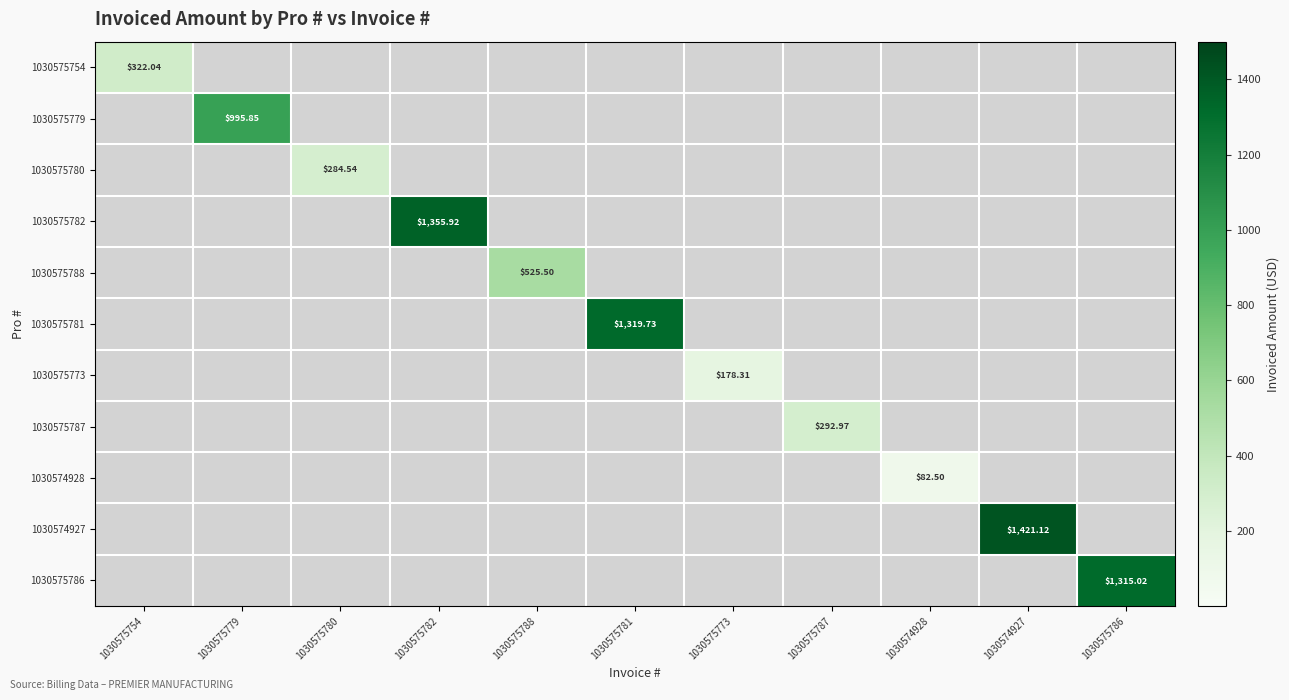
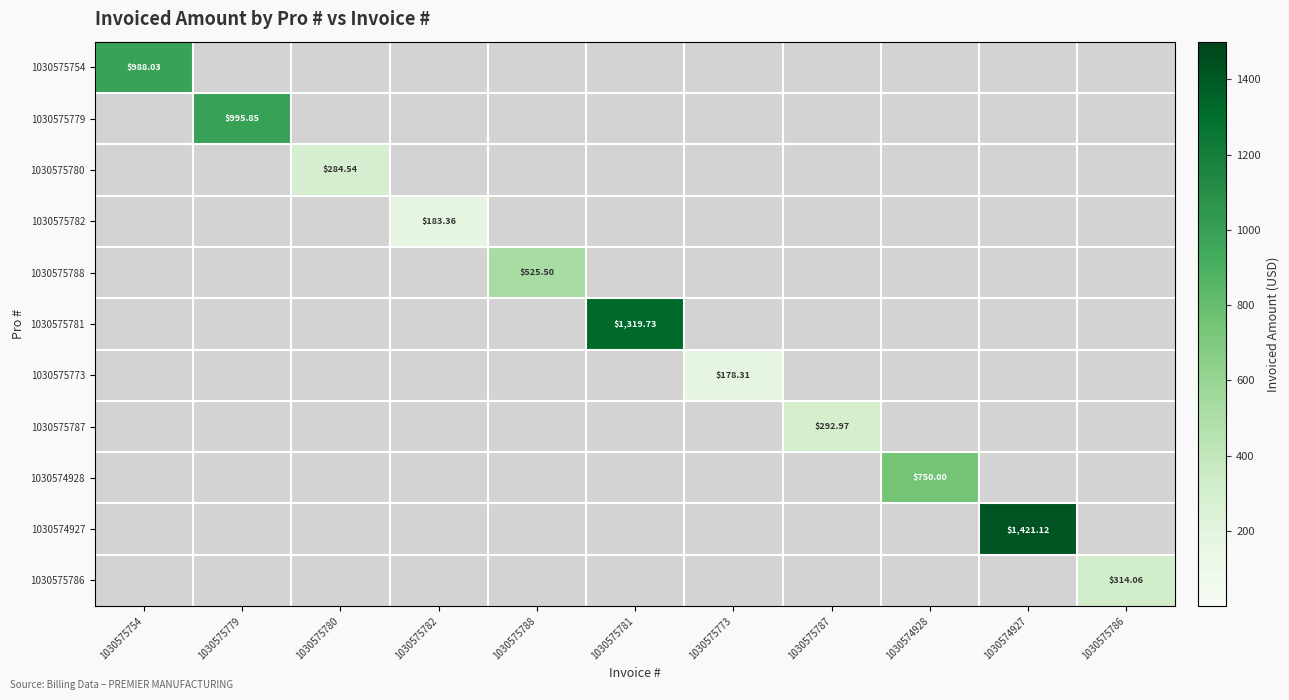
1030575754, 1030575754: $322.04 -> $988.03
1030575782, 1030575782: $1,355.92 -> $183.36
1030574928, 1030574928: $82.50 -> $750.00
1030575786, 1030575786: $1,315.02 -> $314.06
